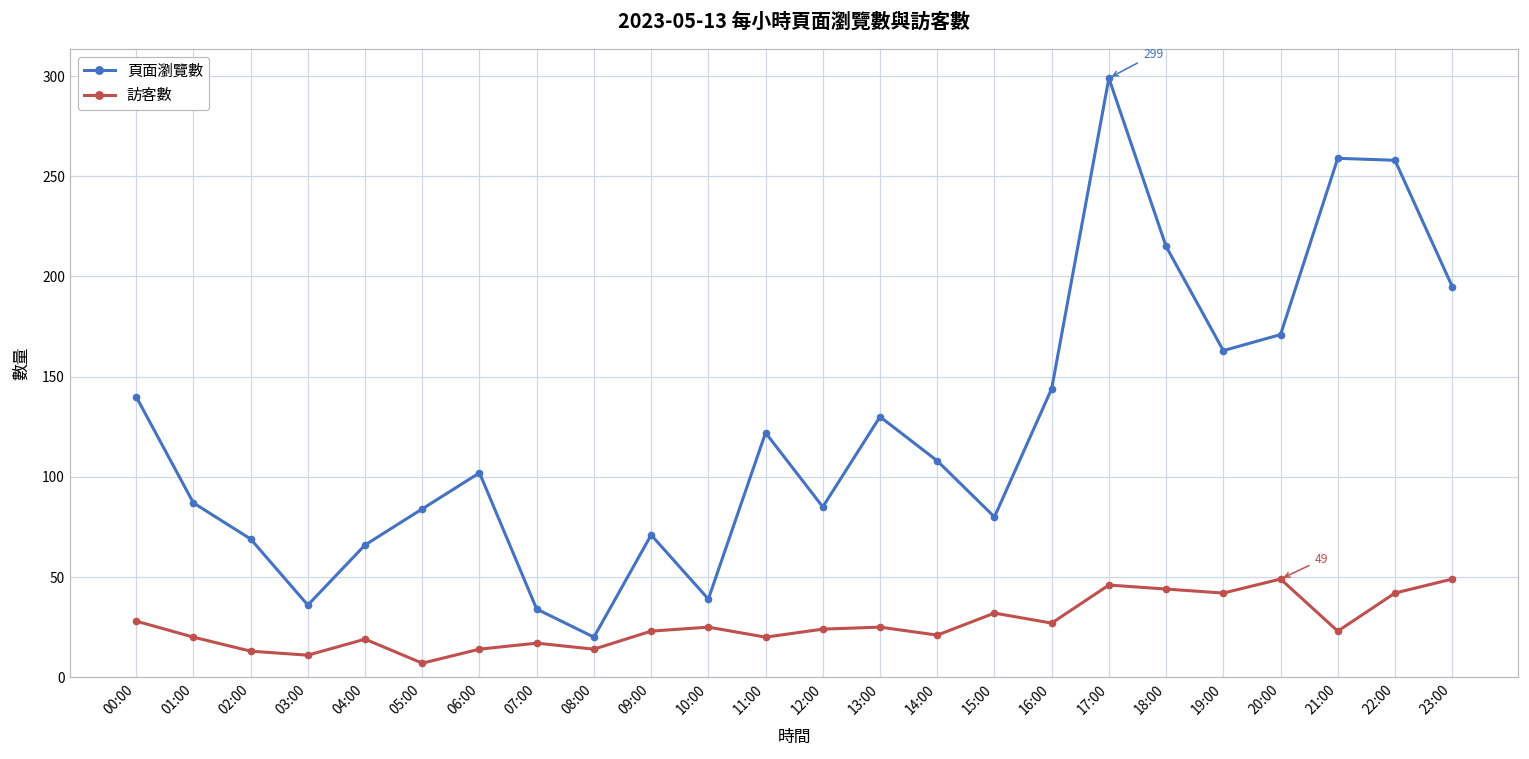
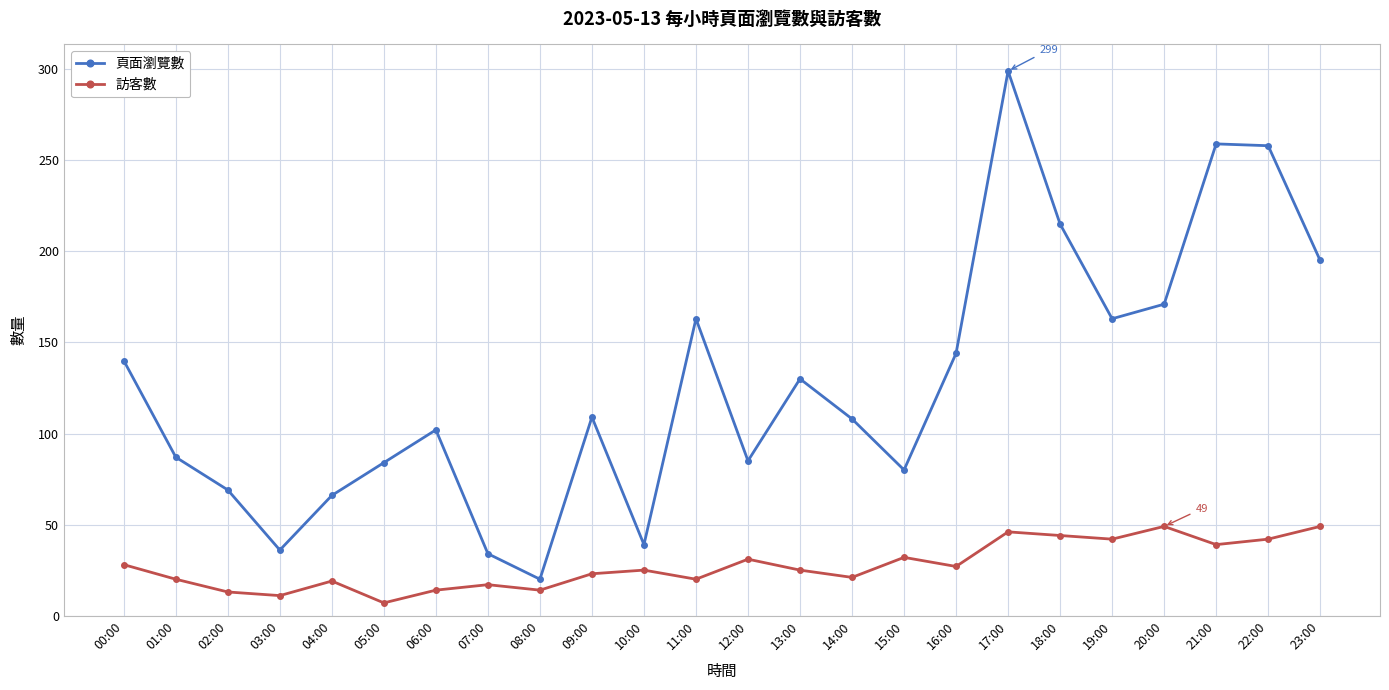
頁面瀏覽數, 09:00: 71 -> 109
頁面瀏覽數, 11:00: 122 -> 163
訪客數, 12:00: 24 -> 31
訪客數, 21:00: 23 -> 39
